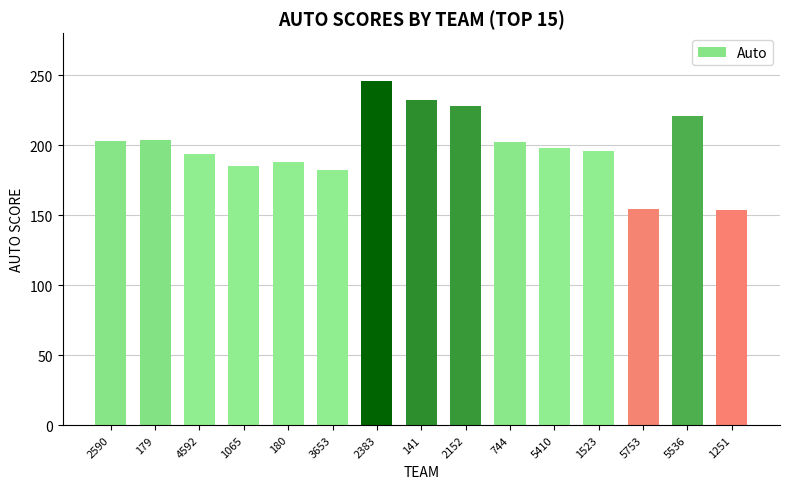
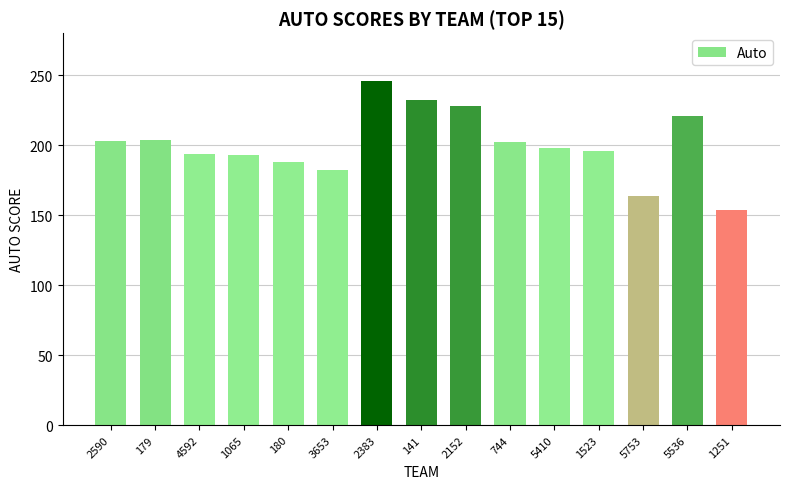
1065: 185 -> 193
5753: 155 -> 164
